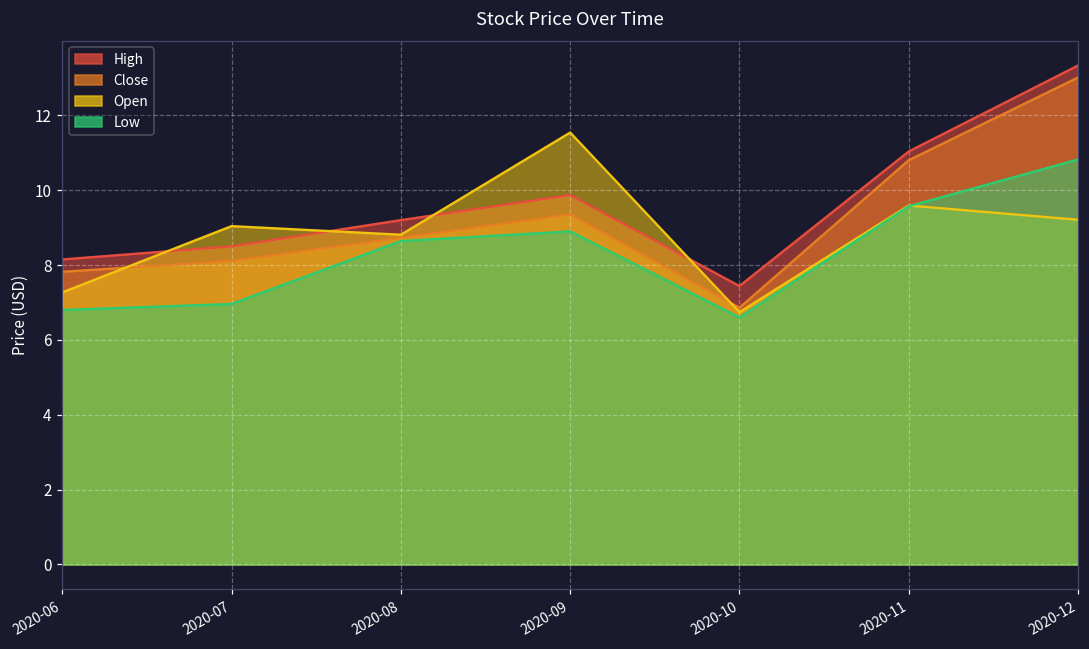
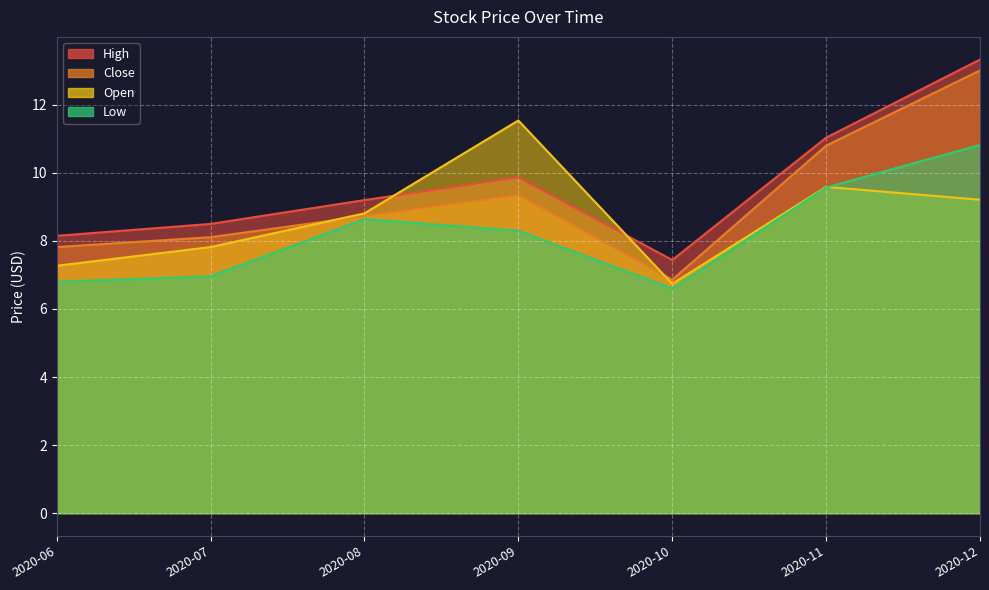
Open, 2020-07: 9.0 -> 7.8
Low, 2020-09: 8.9 -> 8.3
